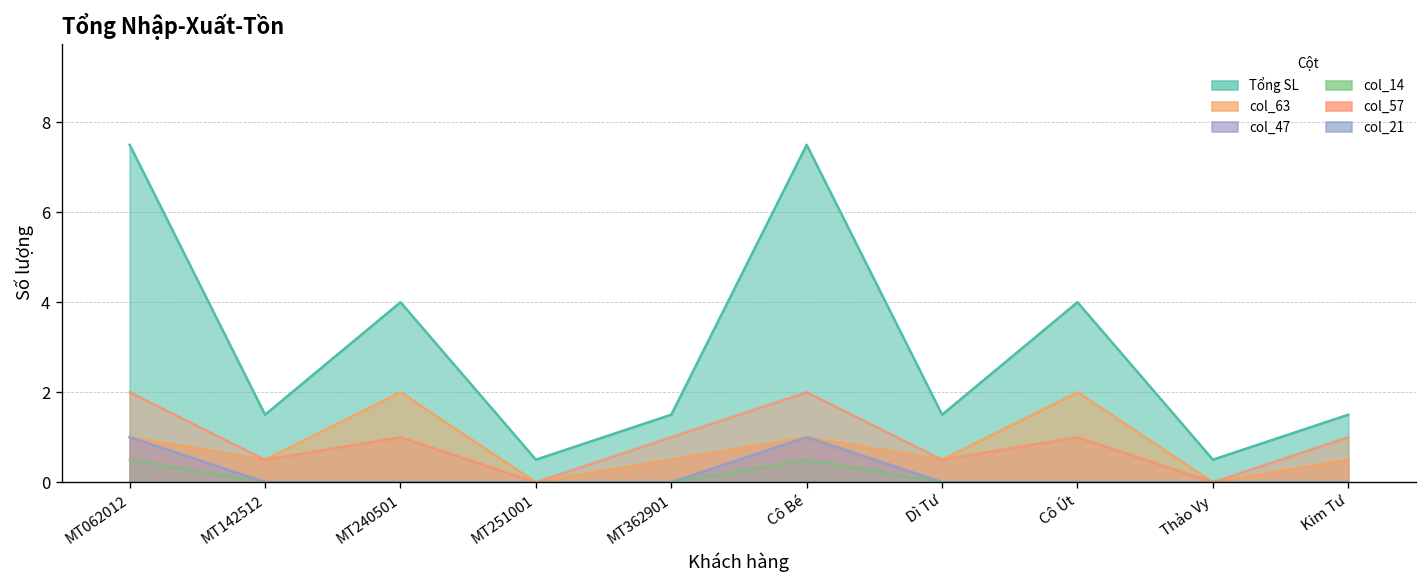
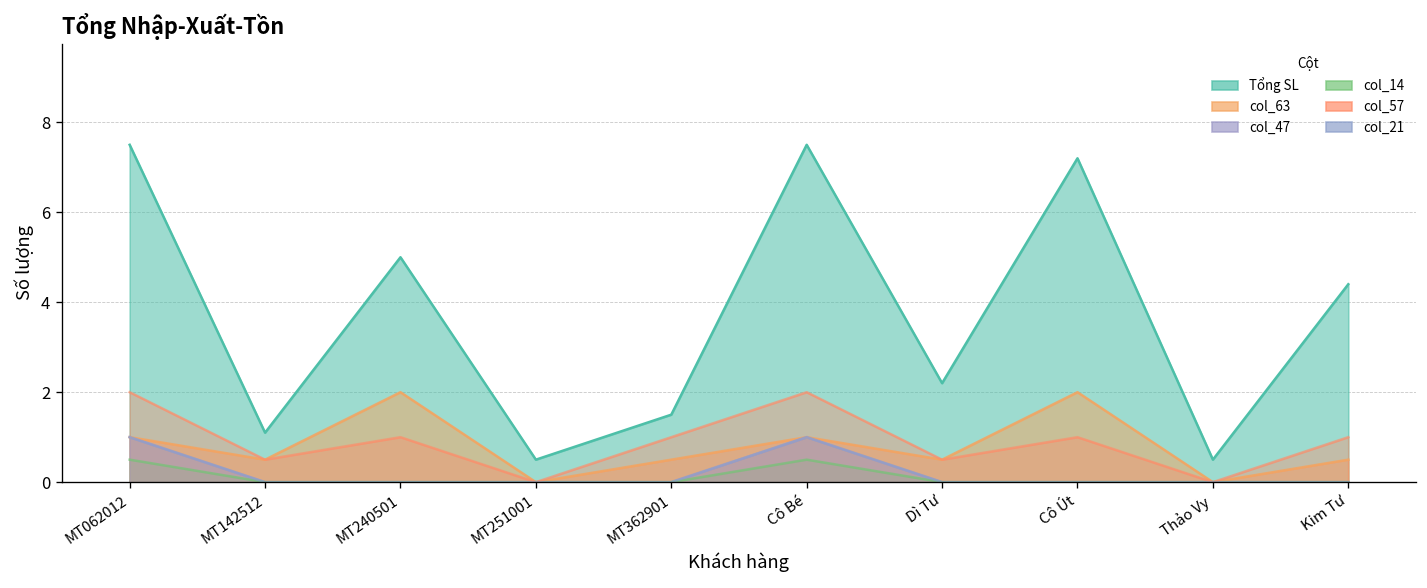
Tổng SL, MT142512: 1.5 -> 1.1
Tổng SL, MT240501: 4 -> 5
Tổng SL, Dì Tư: 1.5 -> 2.2
Tổng SL, Cô Út: 4.0 -> 7.2
Tổng SL, Kim Tư: 1.5 -> 4.4
